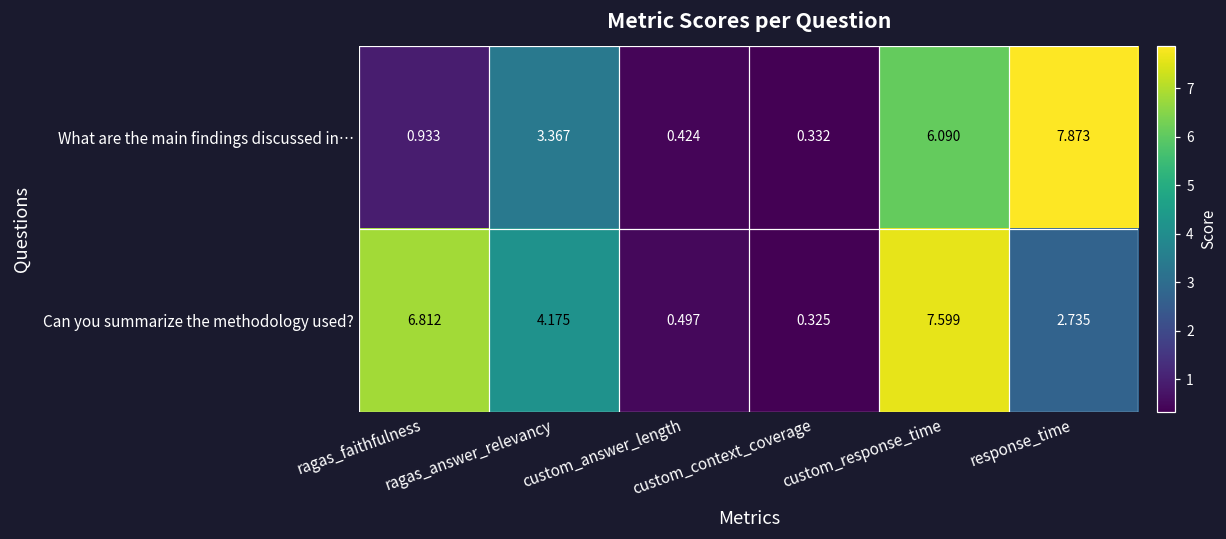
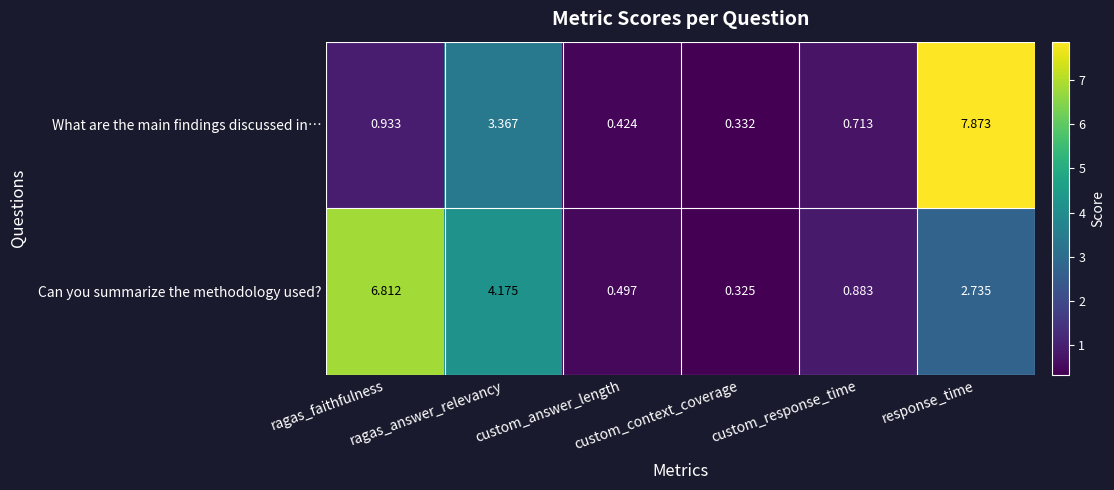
What are the main findings discussed in…, custom_response_time: 6.090 -> 0.713
Can you summarize the methodology used?, custom_response_time: 7.599 -> 0.883
